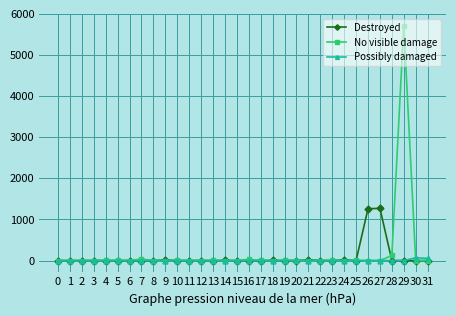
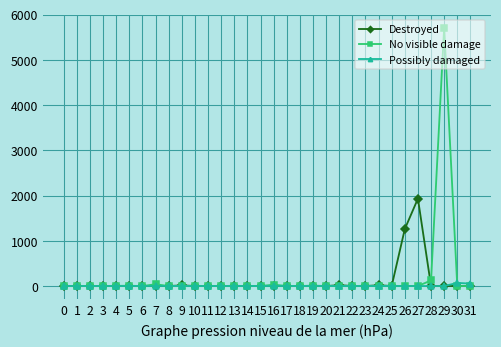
Destroyed, 27: 1300 -> 1900
